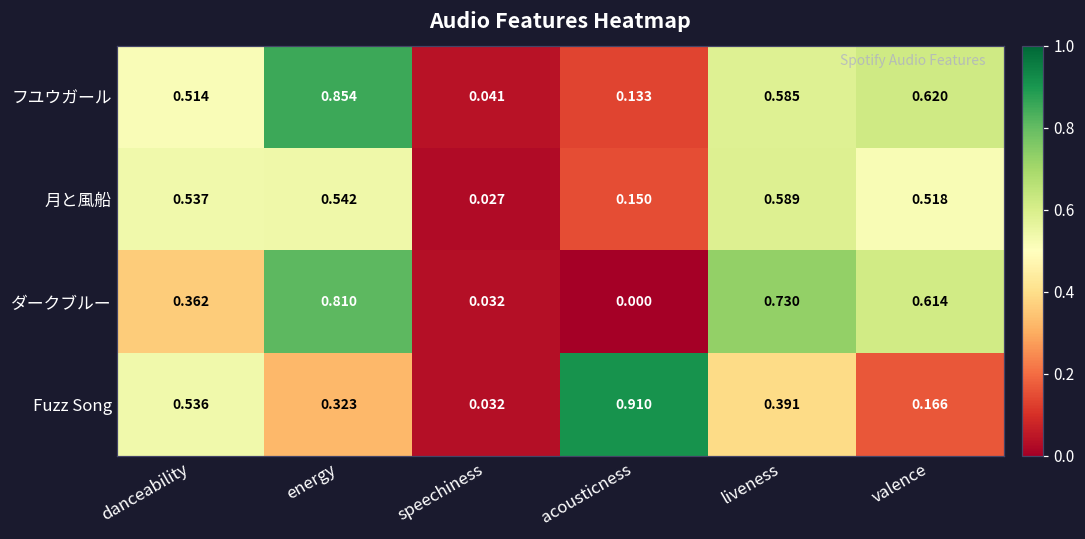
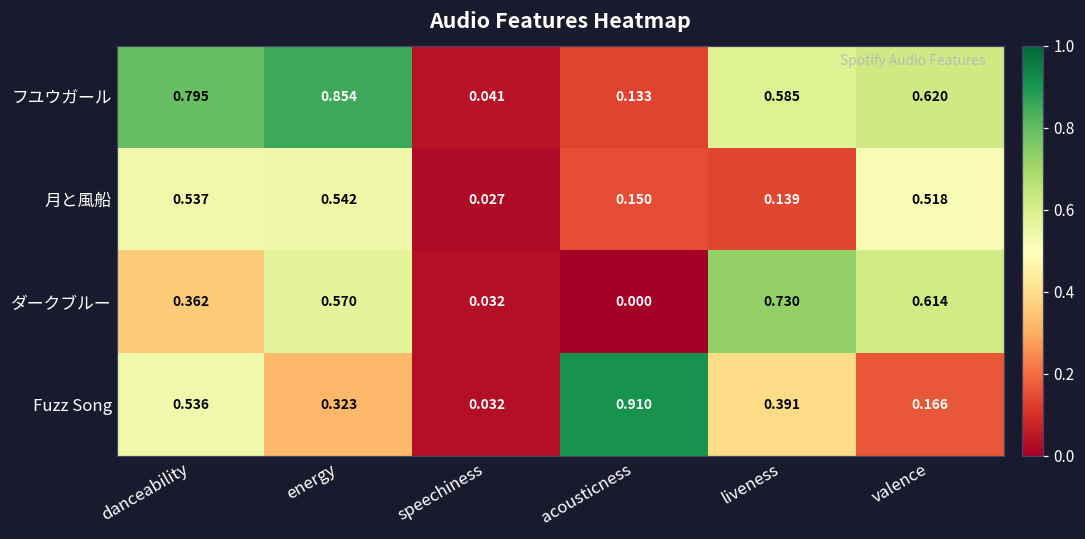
フユウガール, danceability: 0.514 -> 0.795
月と風船, liveness: 0.589 -> 0.139
ダークブルー, energy: 0.810 -> 0.570
